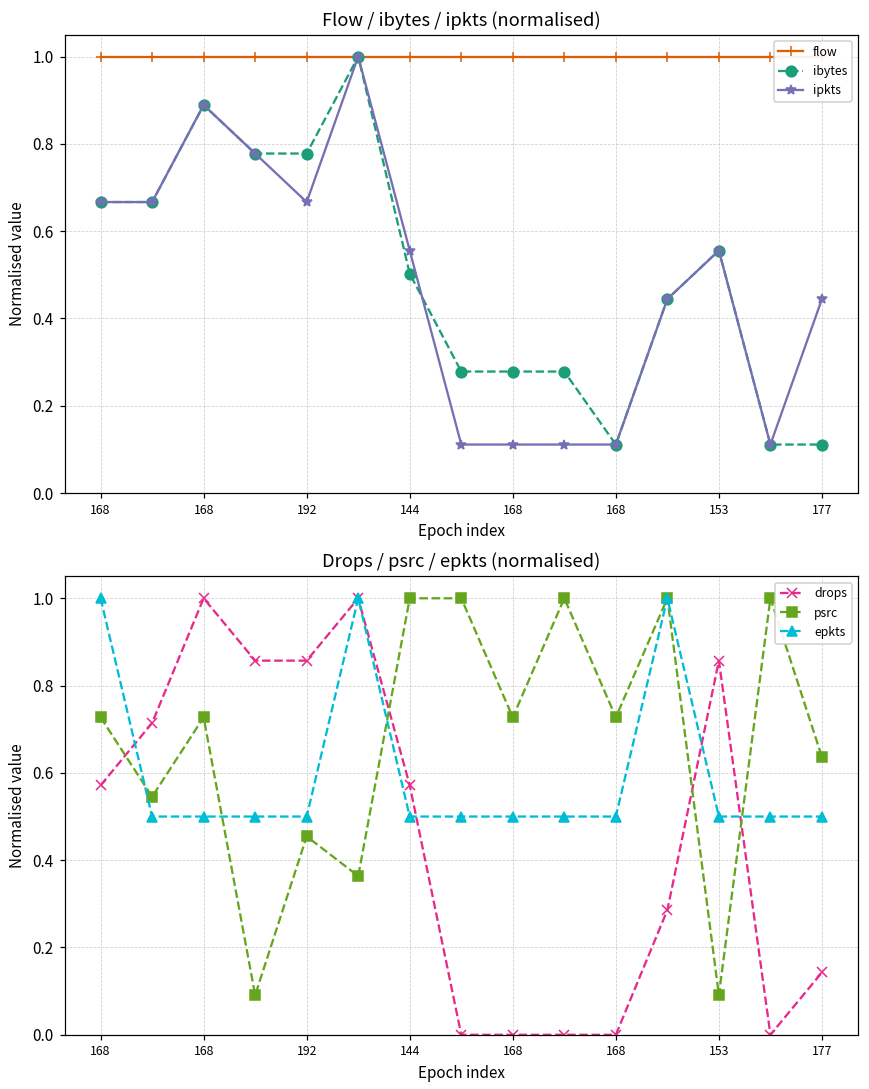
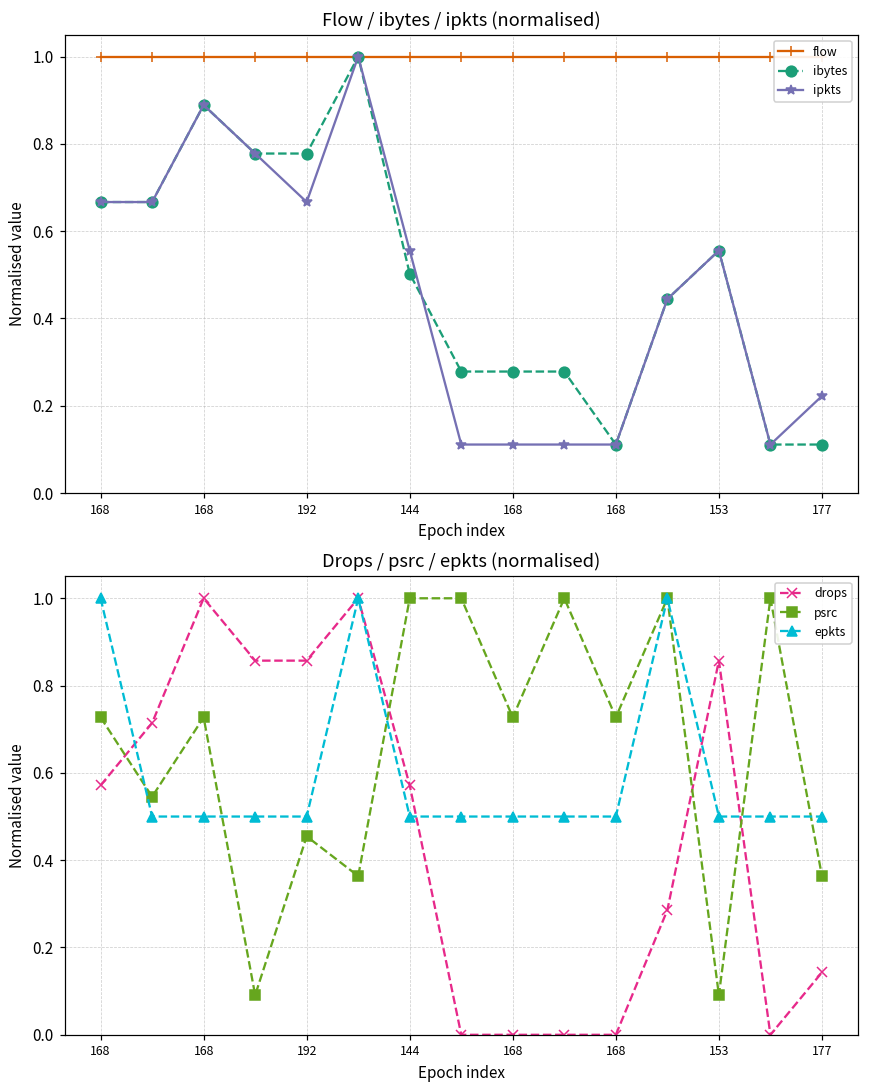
Flow / ibytes / ipkts (normalised), ipkts, 177: 0.44 -> 0.22
Drops / psrc / epkts (normalised), psrc, 177: 0.64 -> 0.36
